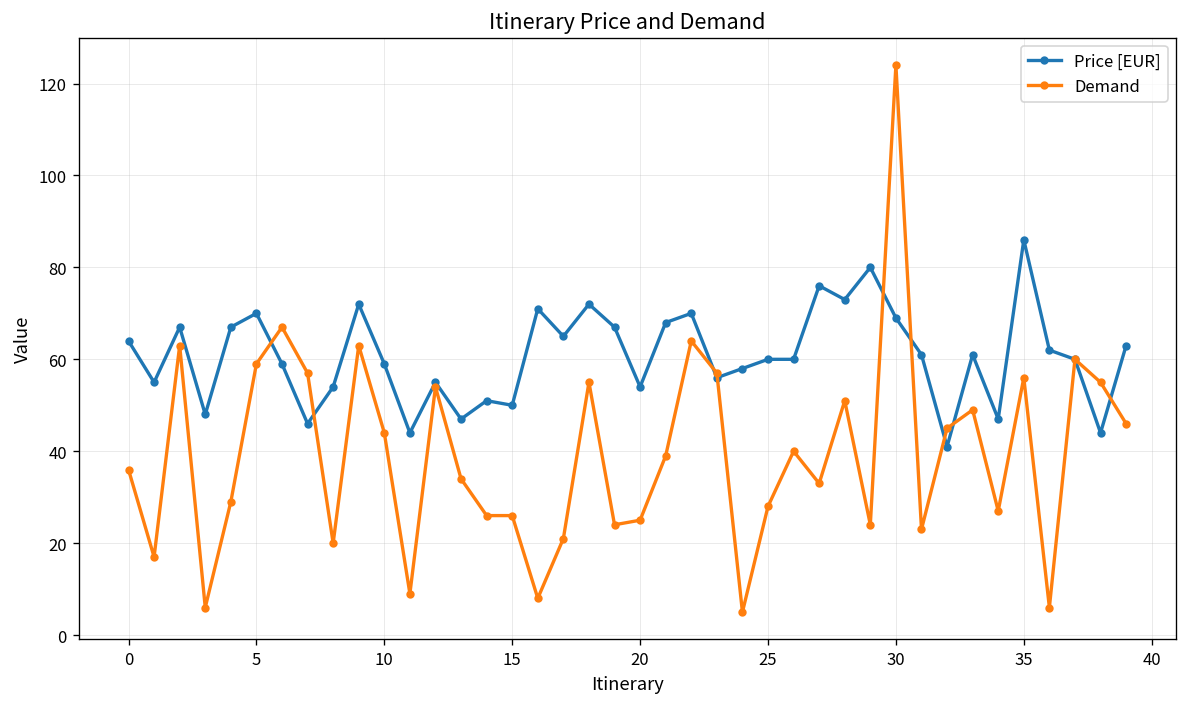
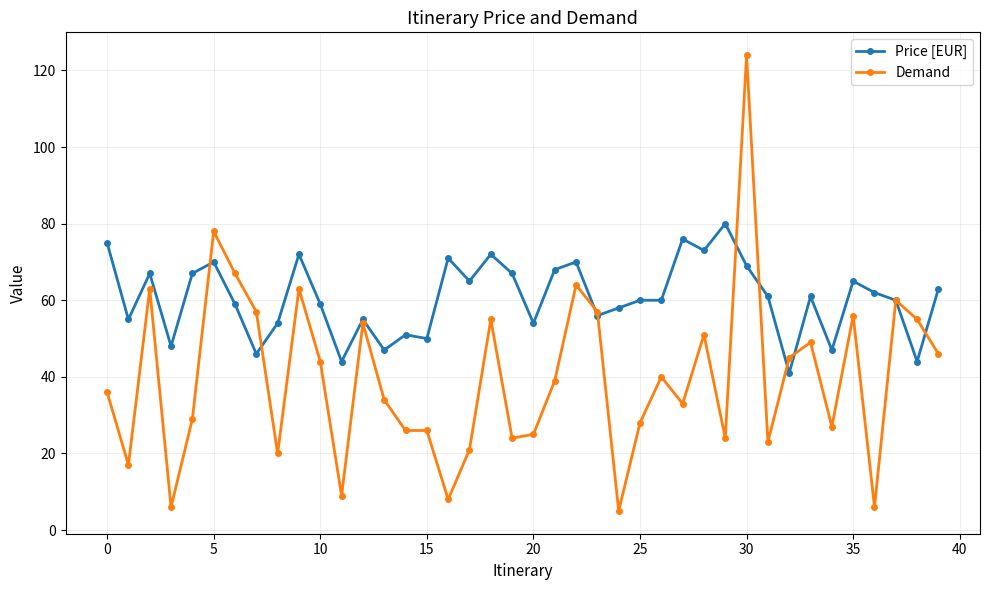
Price [EUR], 0: 64 -> 75
Demand, 5: 59 -> 78
Price [EUR], 35: 86 -> 65
